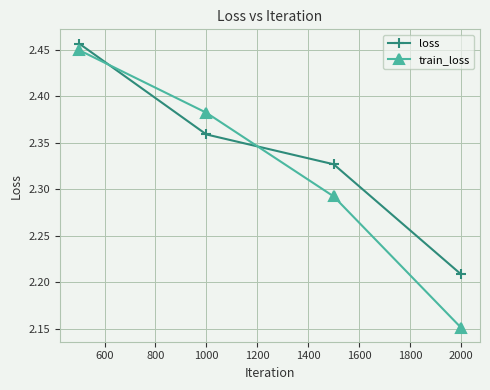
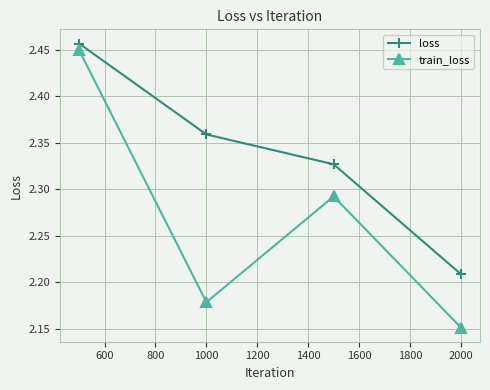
train_loss, 1000: 2.38 -> 2.18
